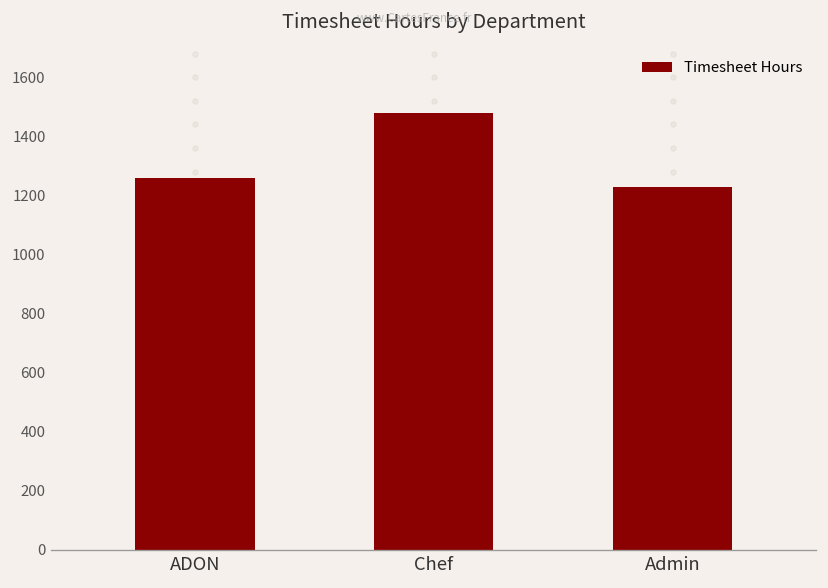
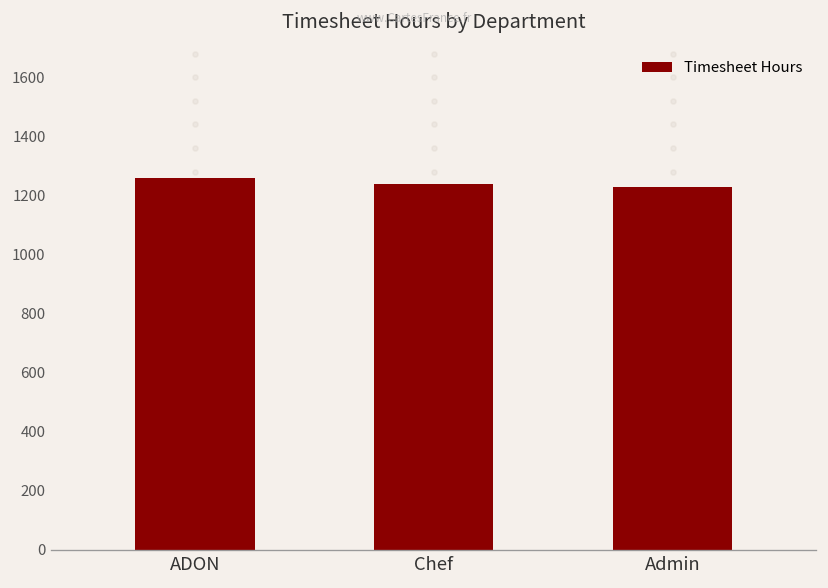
Timesheet Hours, Chef: 1480 -> 1240
